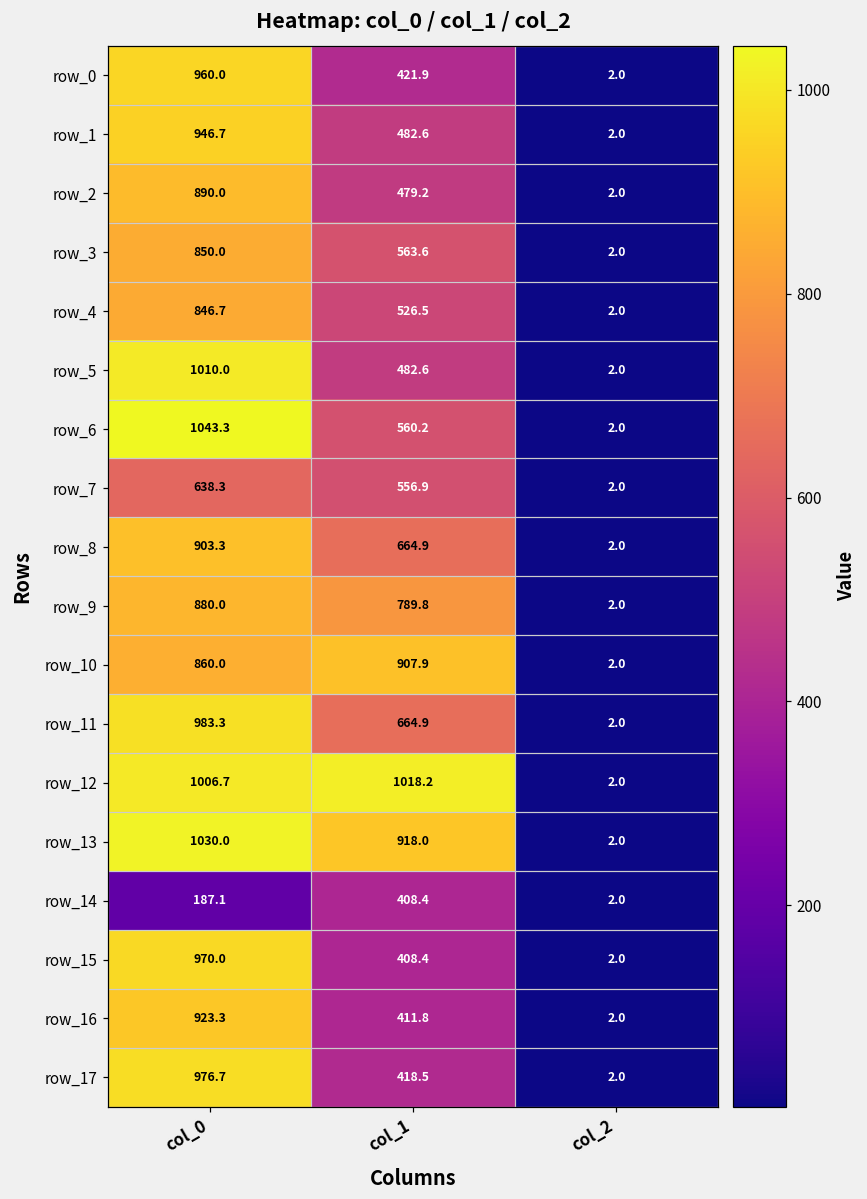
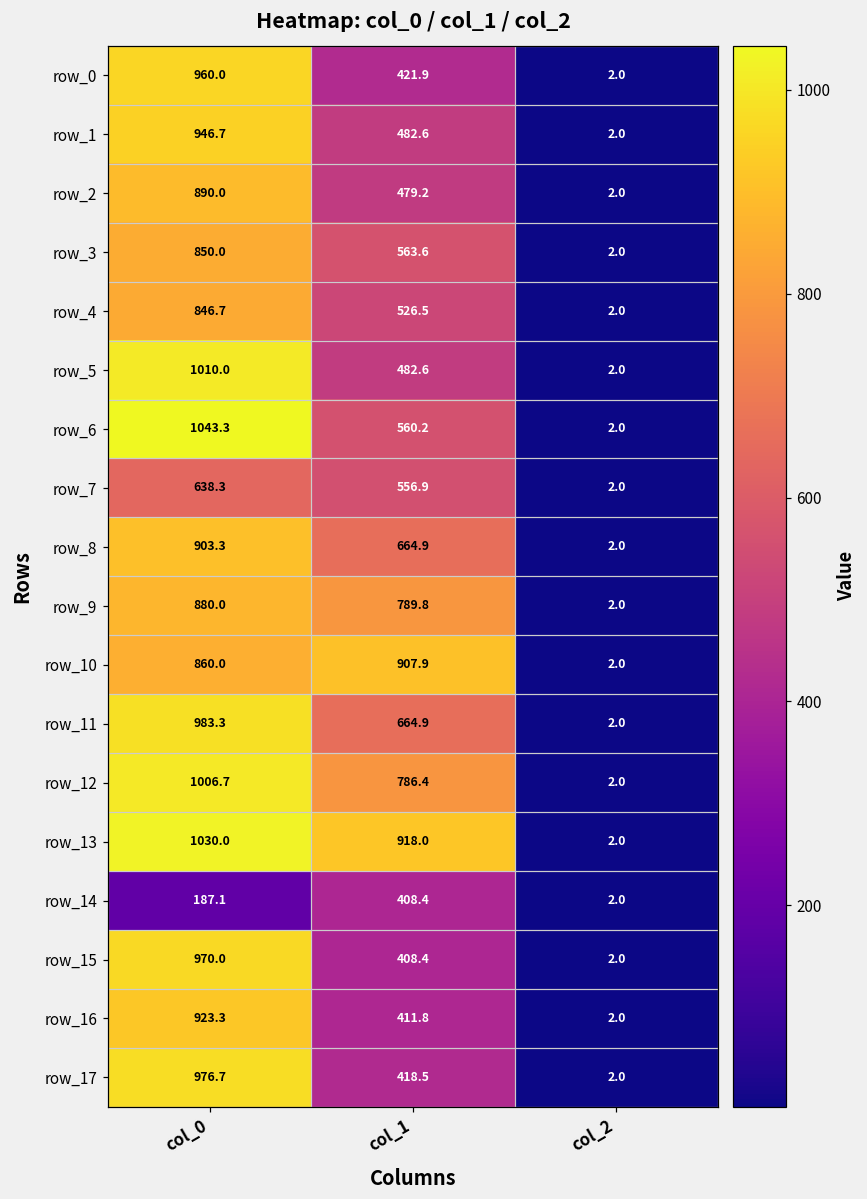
row_12, col_1: 1018.2 -> 786.4
